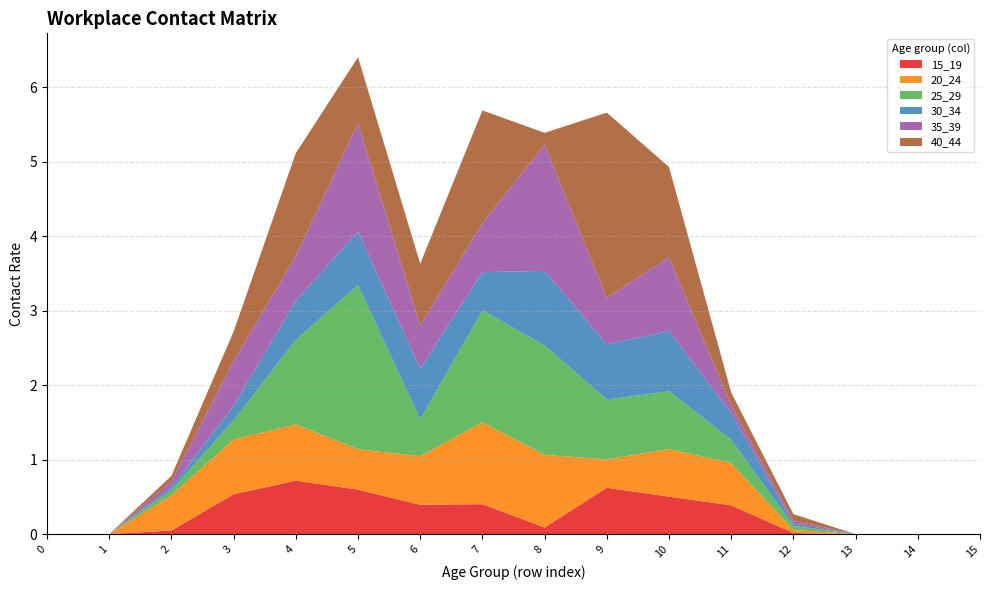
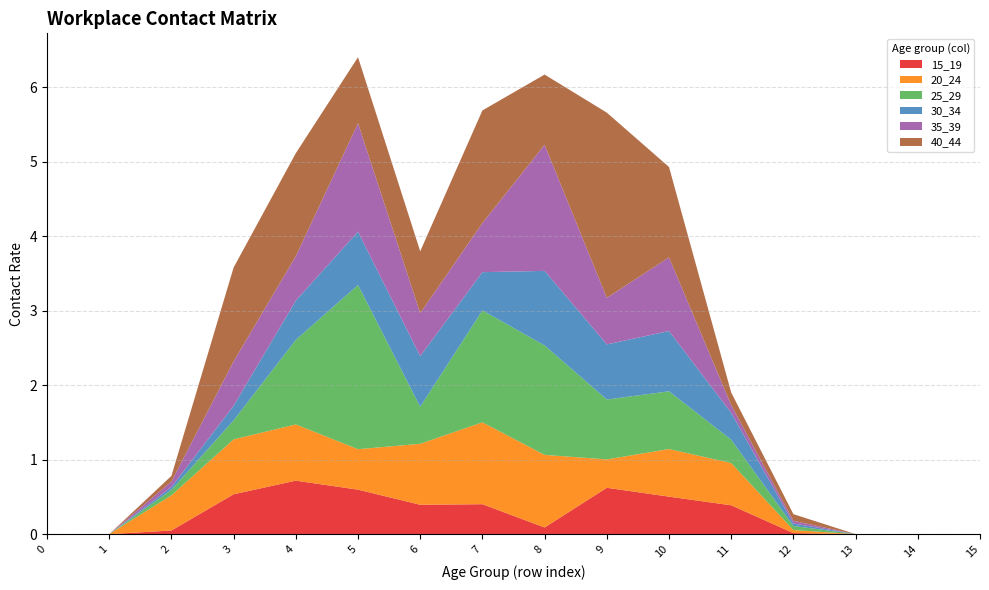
40_44, 3: 0.4 -> 1.3
20_24, 6: 0.7 -> 0.8
40_44, 8: 0.2 -> 0.9
